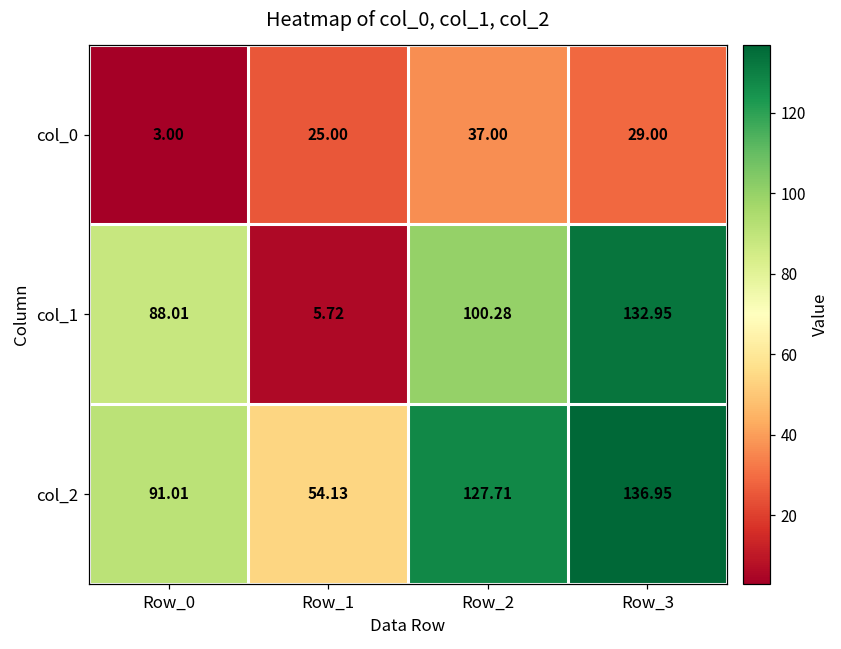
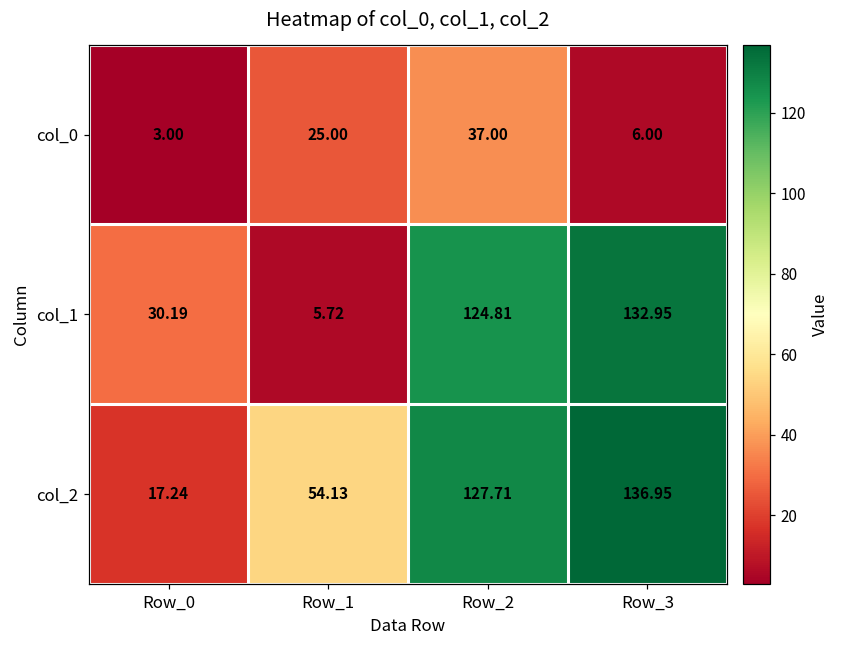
col_0, Row_3: 29.00 -> 6.00
col_1, Row_0: 88.01 -> 30.19
col_1, Row_2: 100.28 -> 124.81
col_2, Row_0: 91.01 -> 17.24
